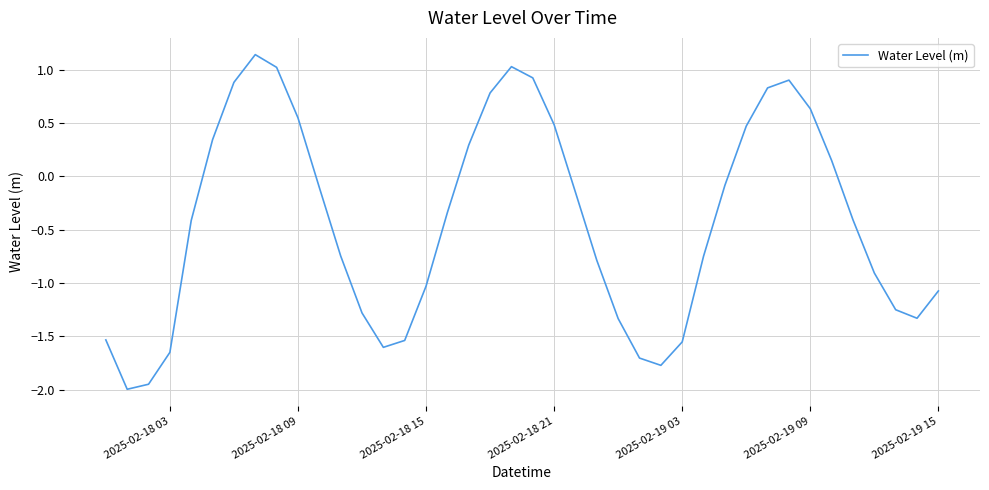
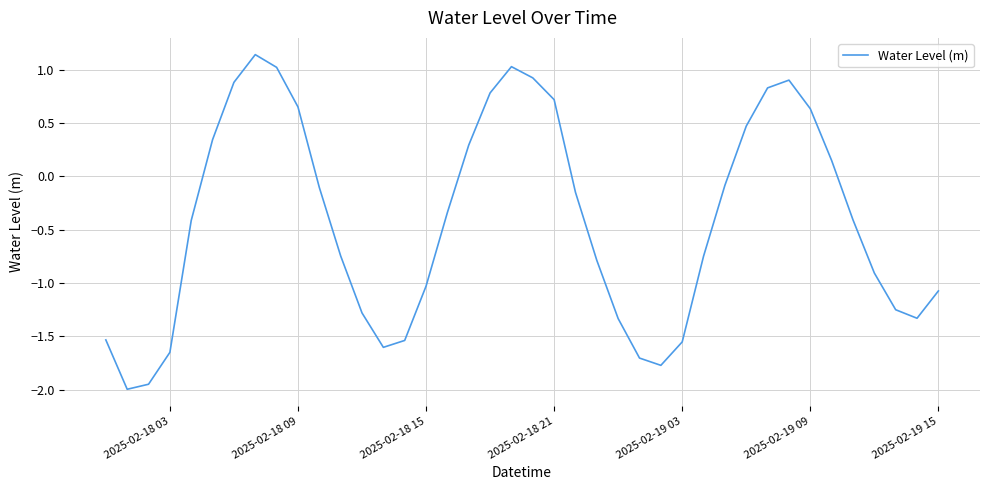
2025-02-18 09: 0.55 -> 0.65
2025-02-18 21: 0.49 -> 0.72
